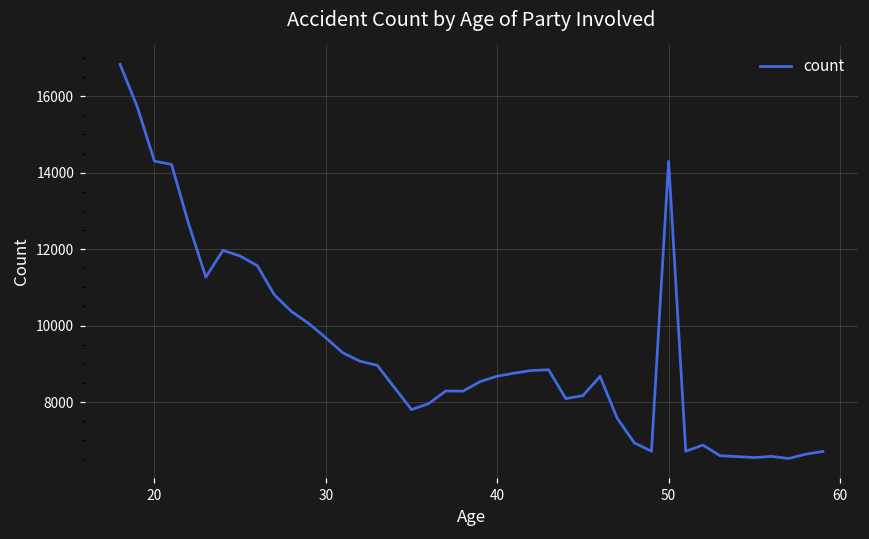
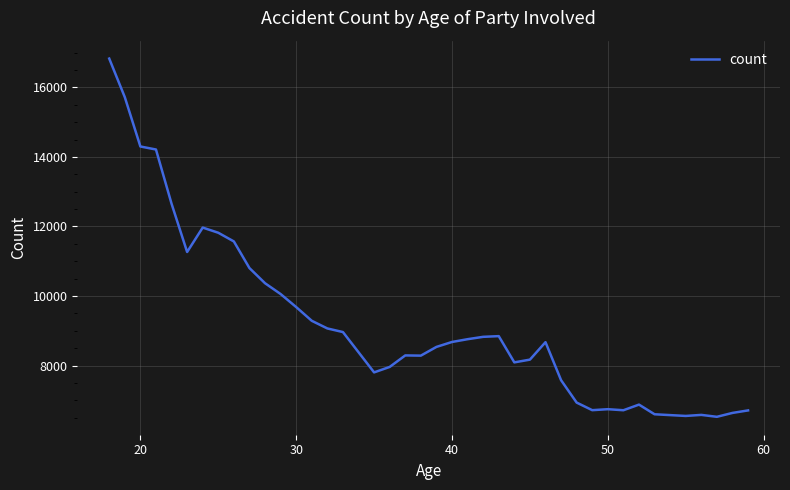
50: 14300 -> 6700
